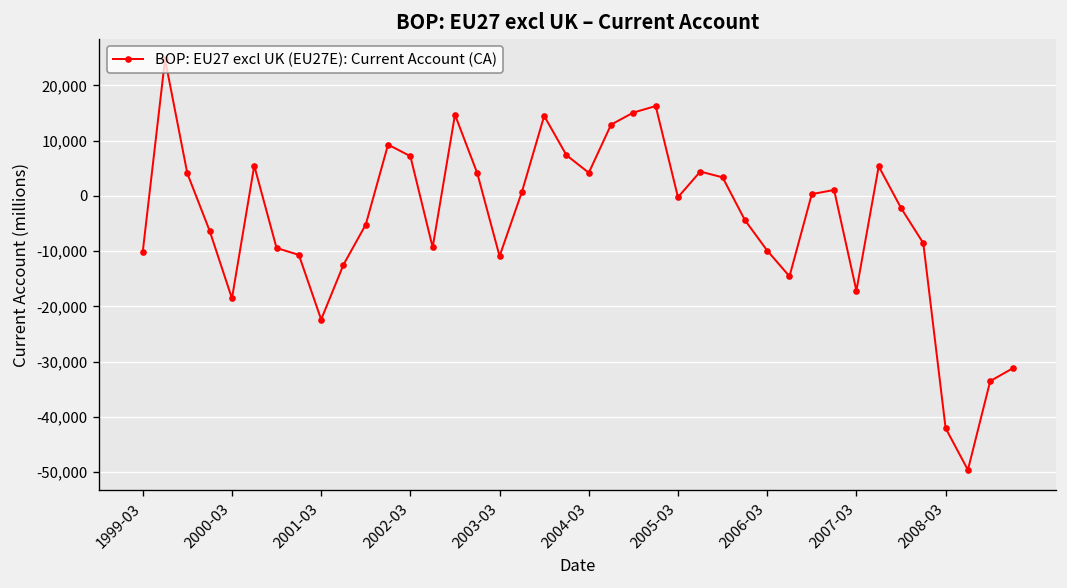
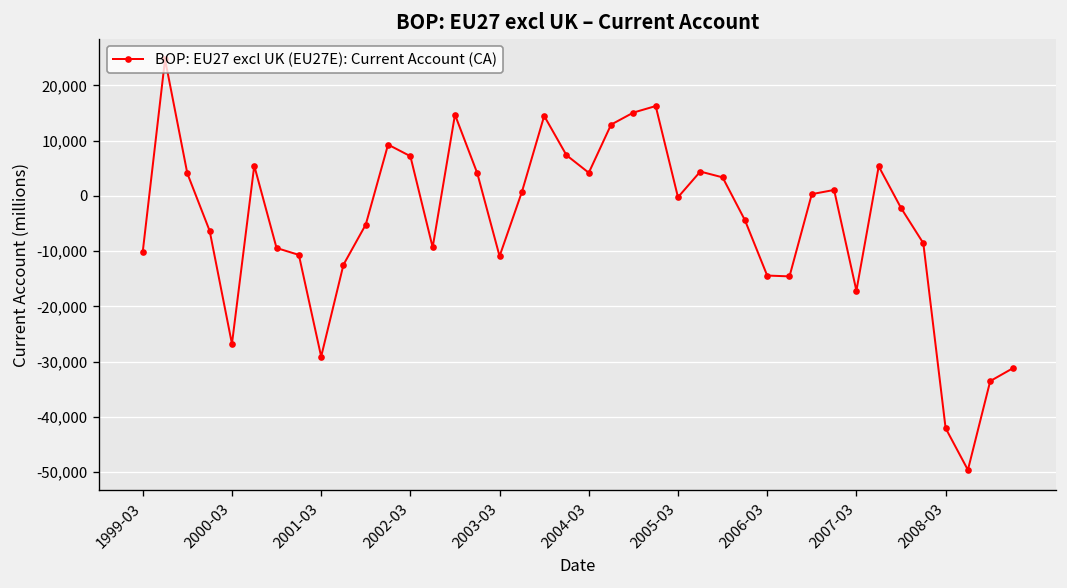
2000-03: -19,000 -> -27,000
2001-03: -22,000 -> -29,000
2006-03: -10,000 -> -14,000
